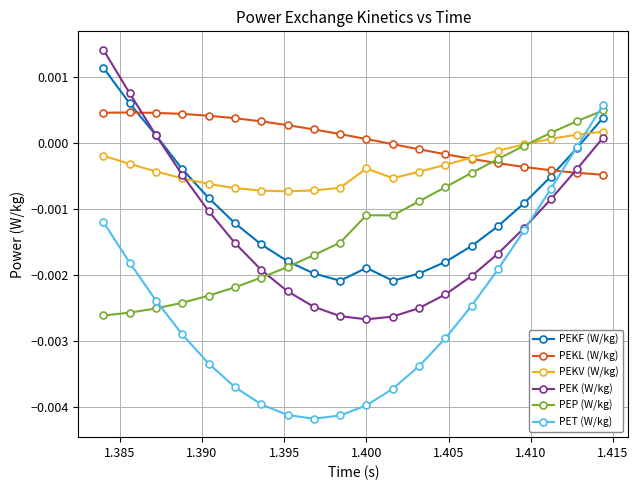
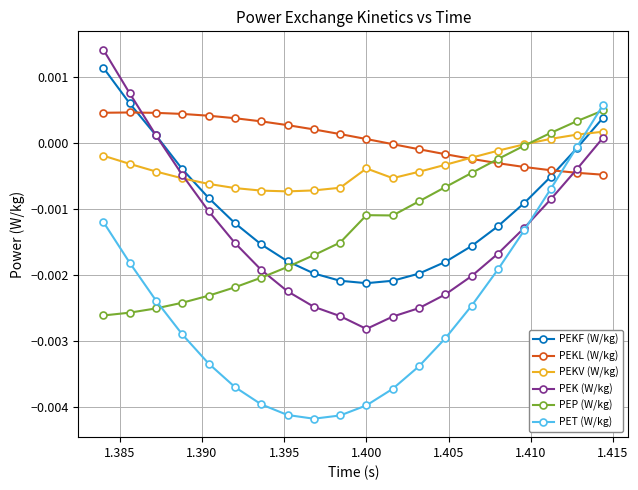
PEKF (W/kg), 1.400: -0.0019 -> -0.0021
PEK (W/kg), 1.400: -0.0027 -> -0.0028
